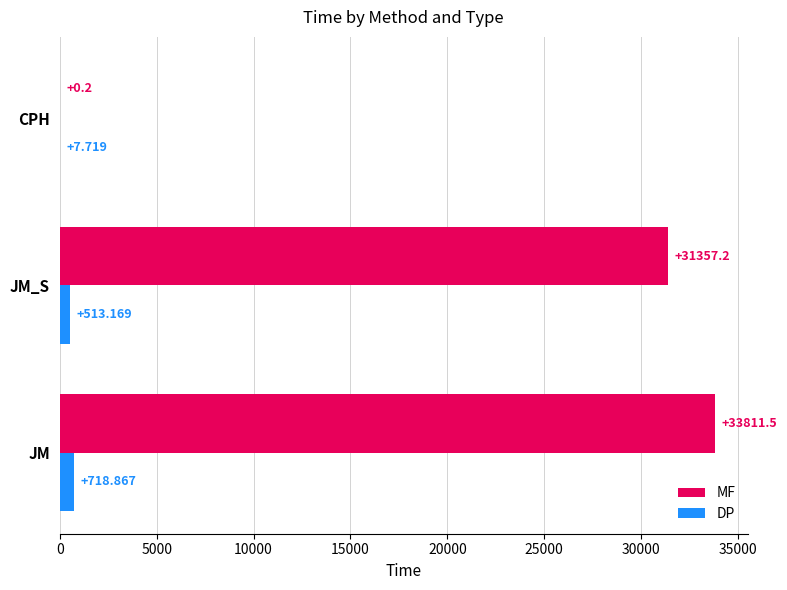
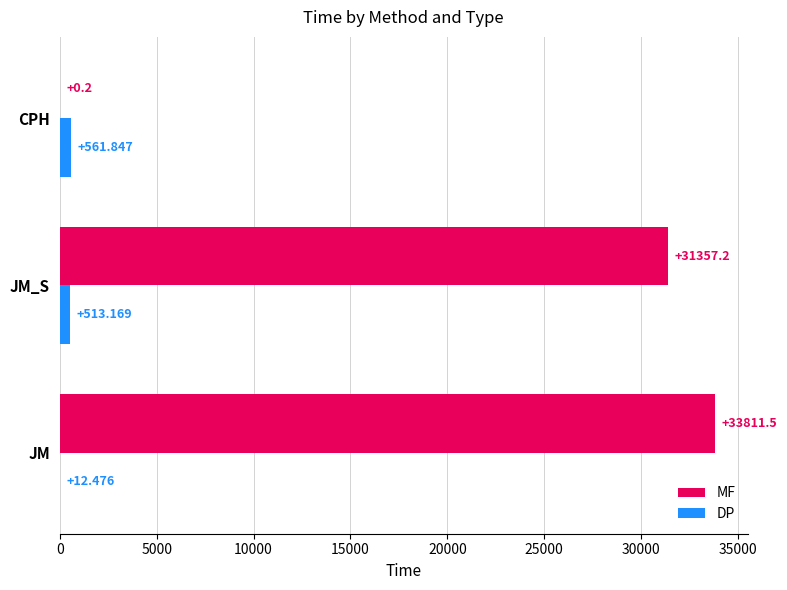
DP, CPH: +7.719 -> +561.847
DP, JM: +718.867 -> +12.476
